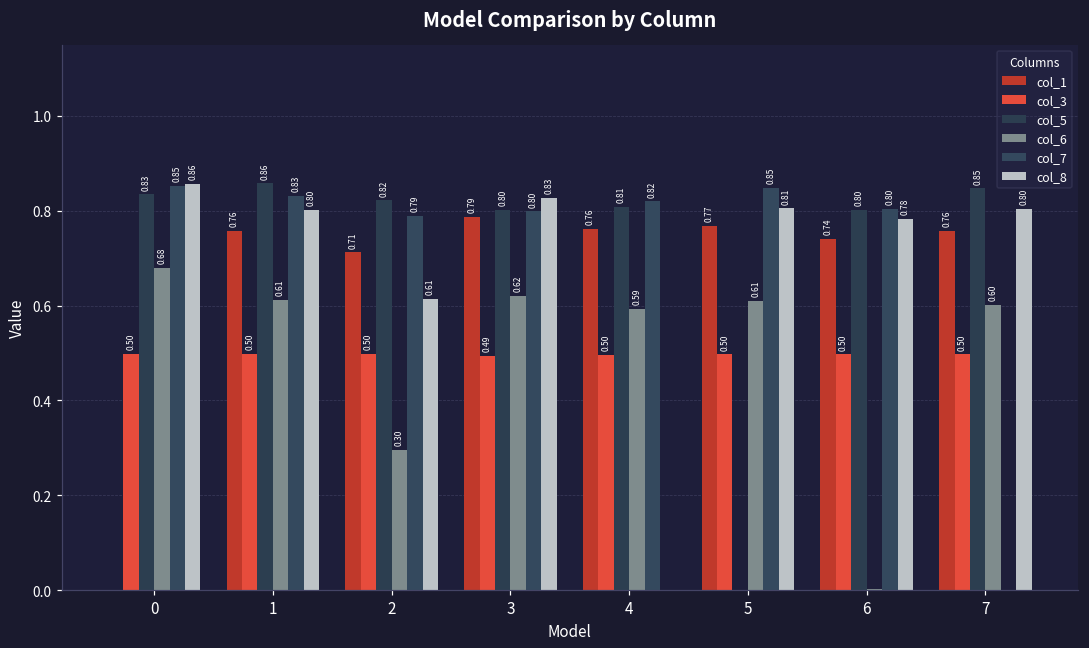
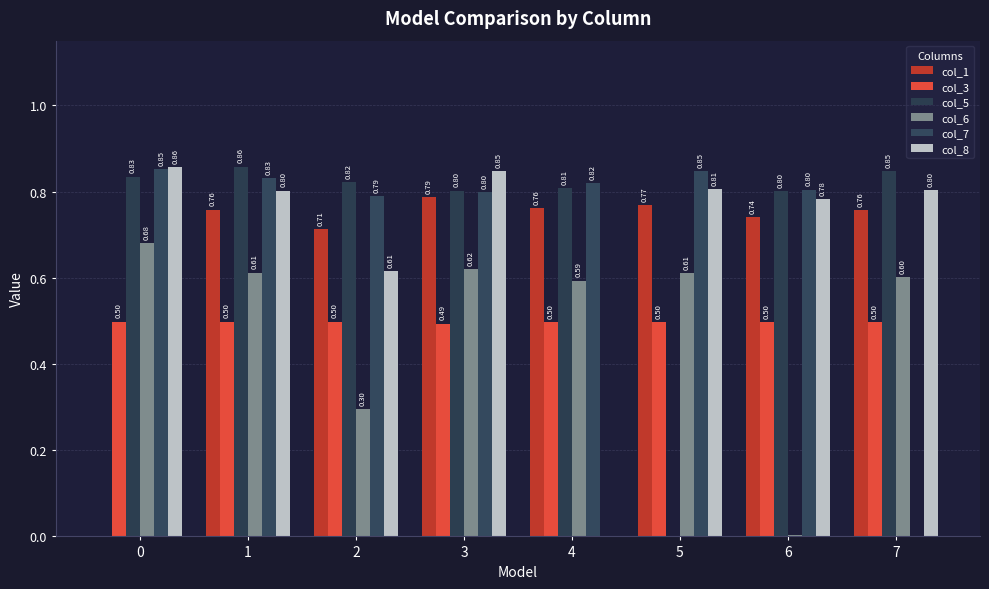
col_8, 3: 0.83 -> 0.85
